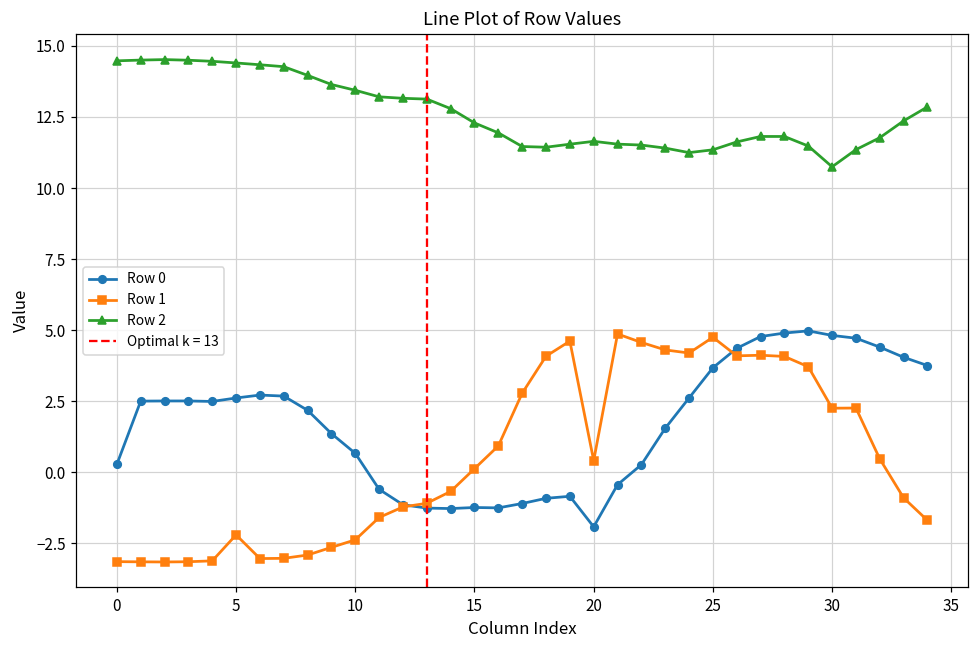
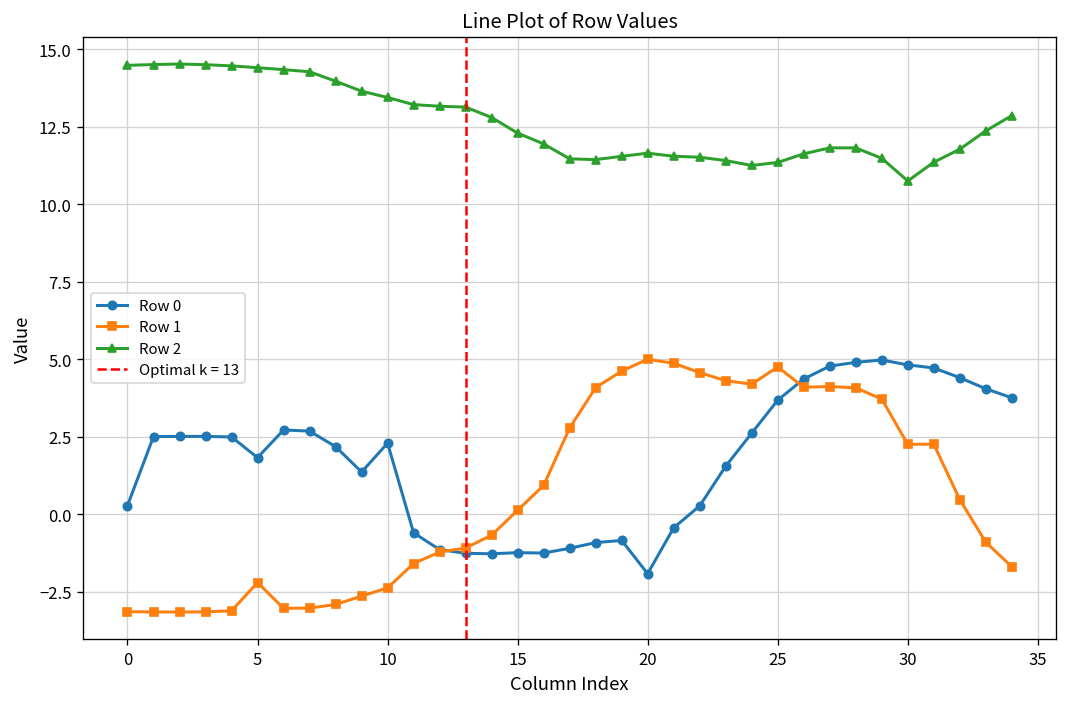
Row 0, 5: 2.6 -> 1.8
Row 0, 10: 0.7 -> 2.3
Row 1, 20: 0.4 -> 5.0
